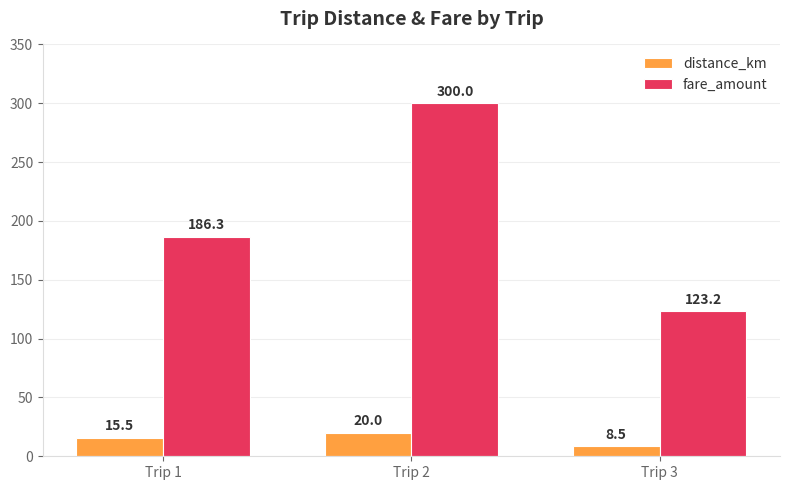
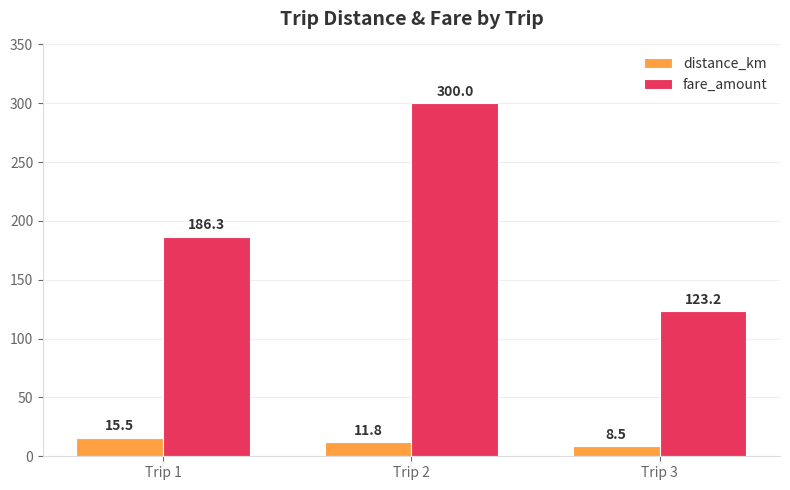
distance_km, Trip 2: 20.0 -> 11.8
